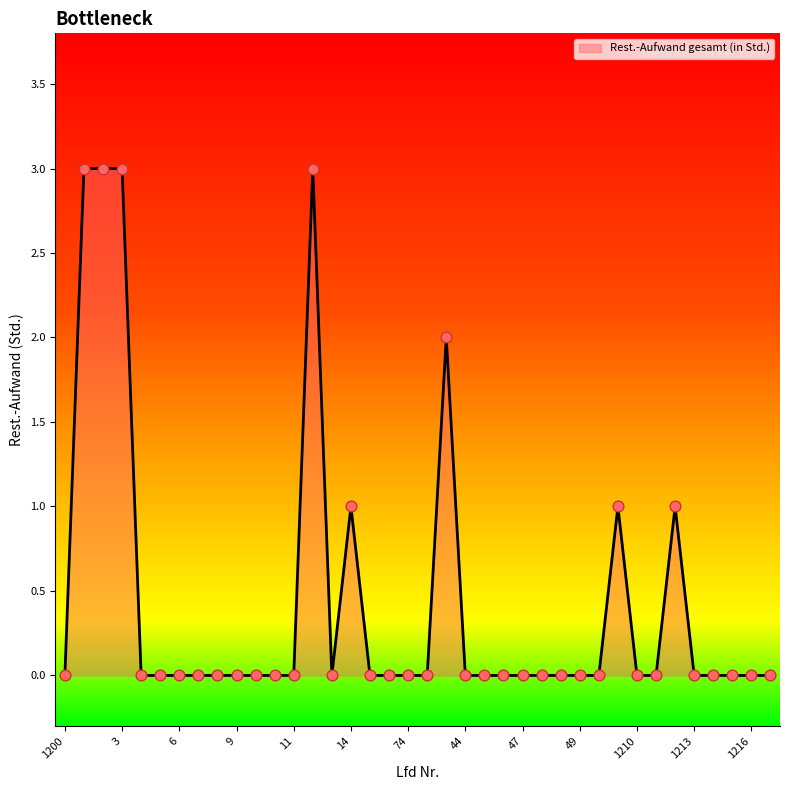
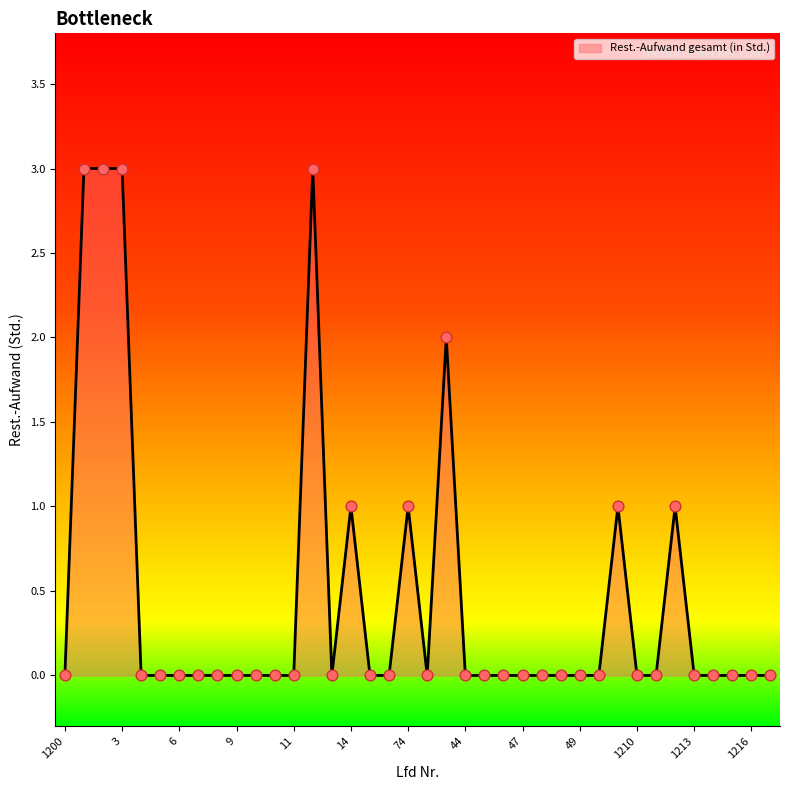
74: 0 -> 1
